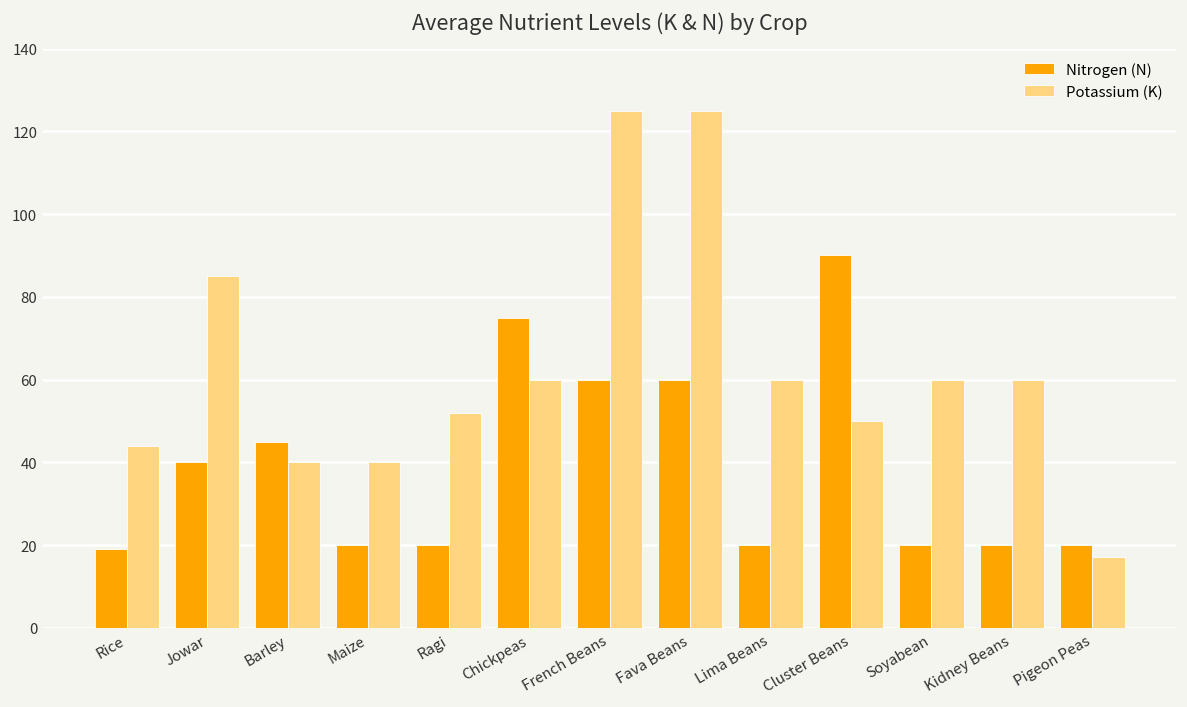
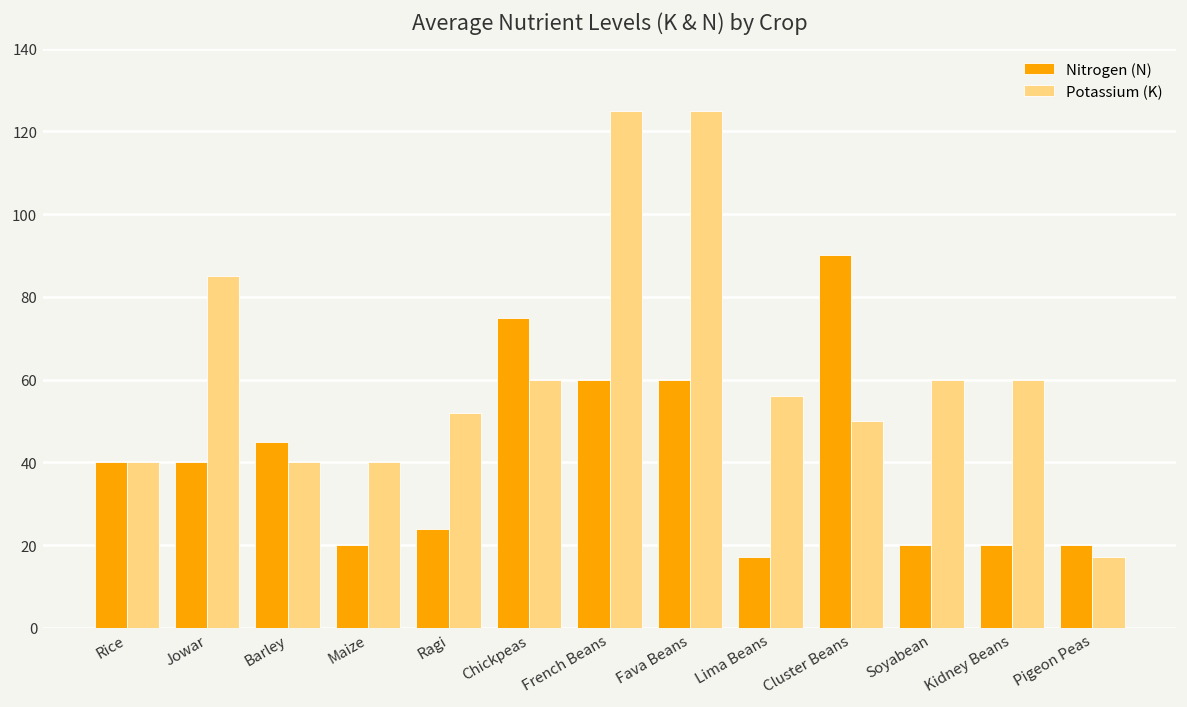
Nitrogen (N), Rice: 19 -> 40
Potassium (K), Rice: 44 -> 40
Nitrogen (N), Ragi: 20 -> 24
Nitrogen (N), Lima Beans: 20 -> 17
Potassium (K), Lima Beans: 60 -> 56
